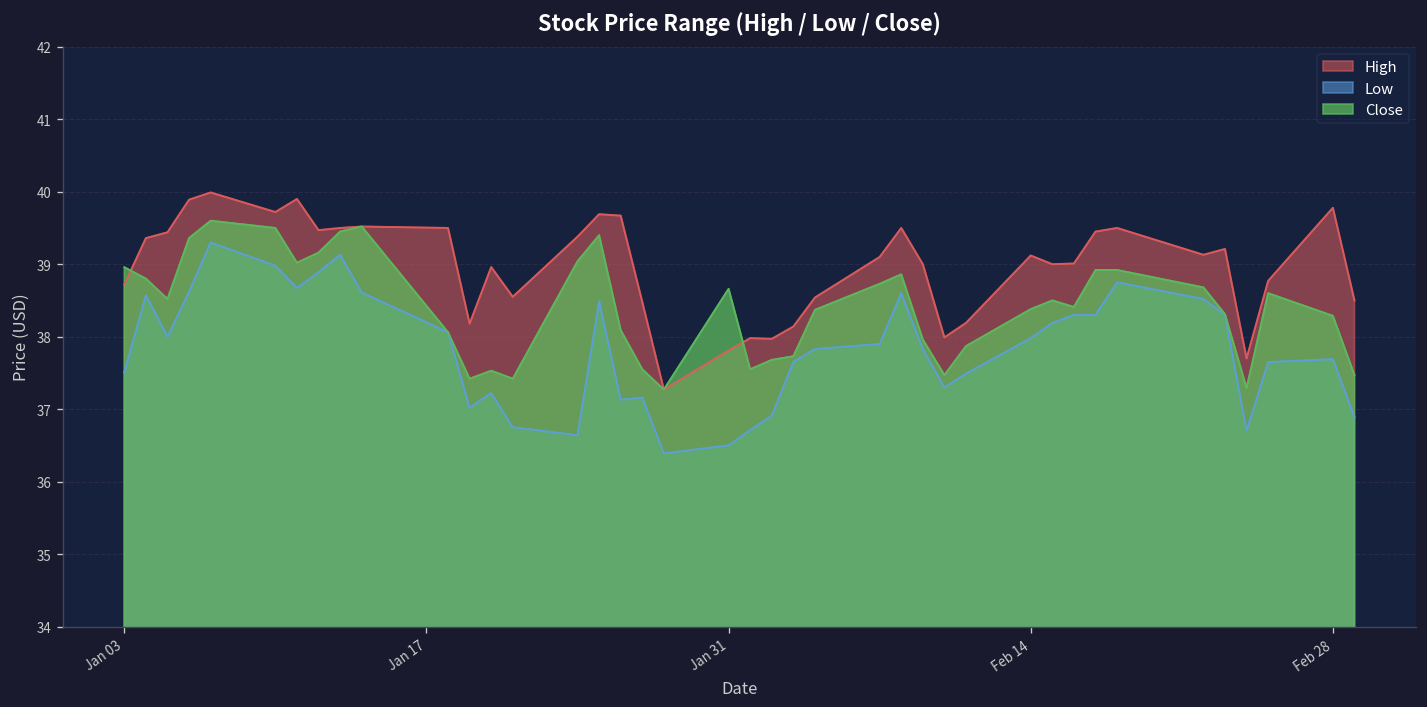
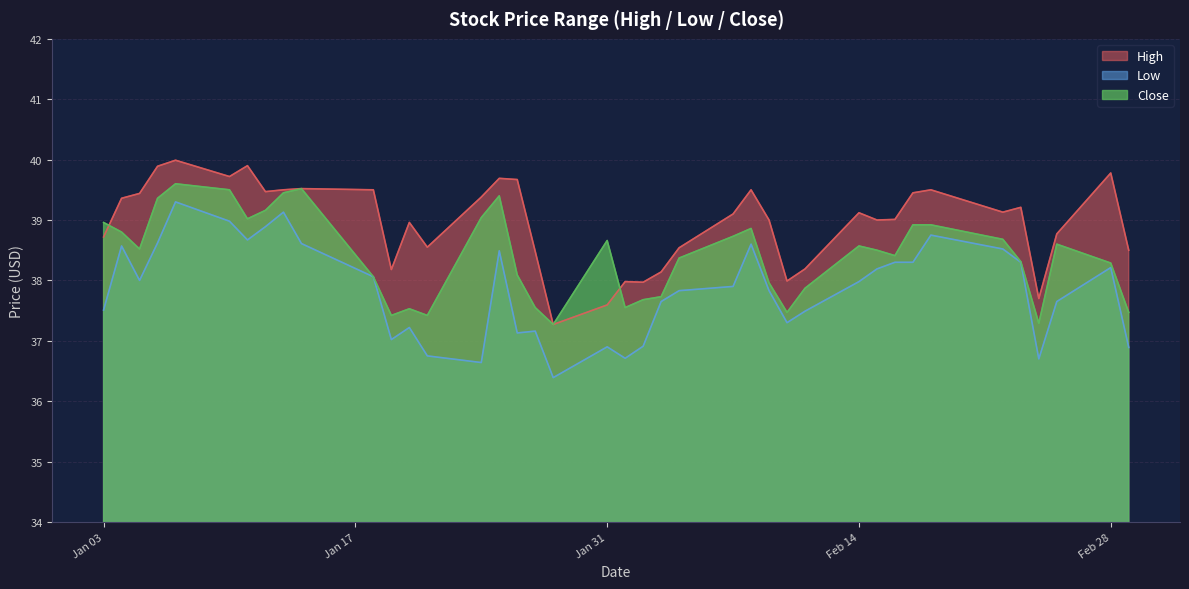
High, Jan 31: 37.8 -> 37.6
Low, Jan 31: 36.5 -> 36.9
Close, Feb 14: 38.4 -> 38.6
Low, Feb 28: 37.7 -> 38.2
